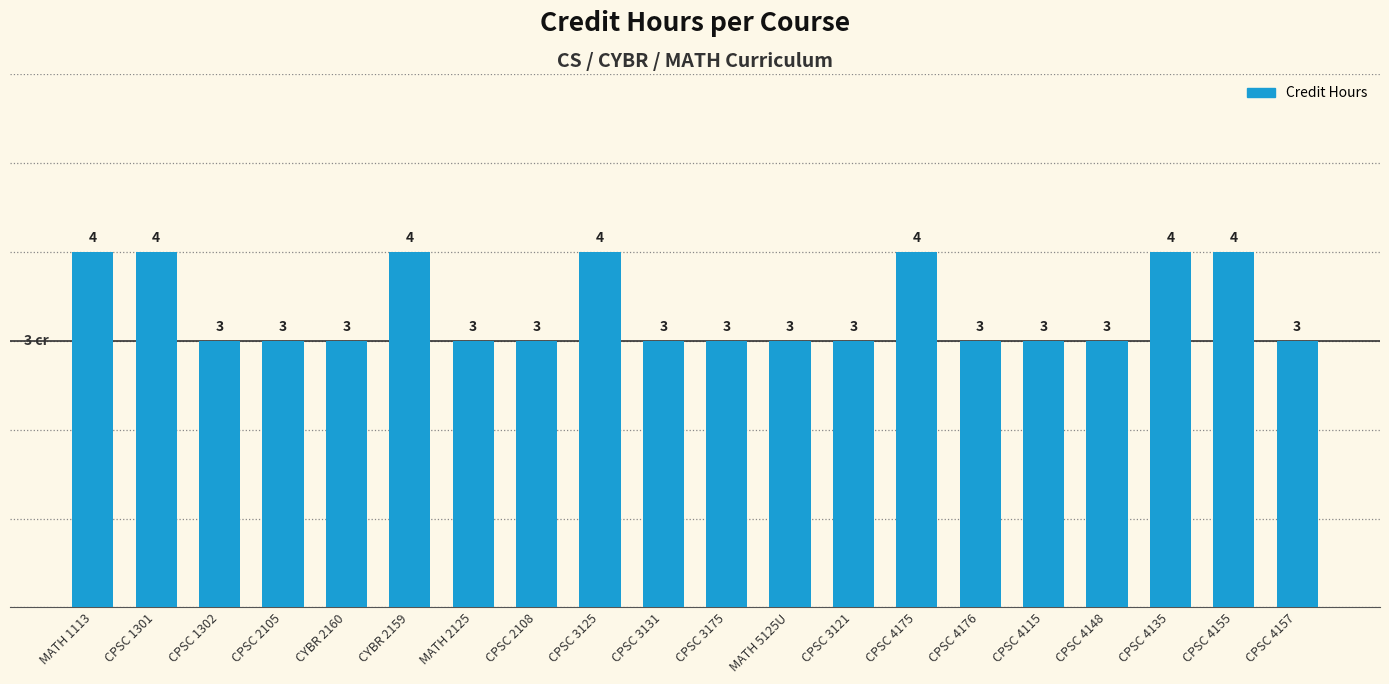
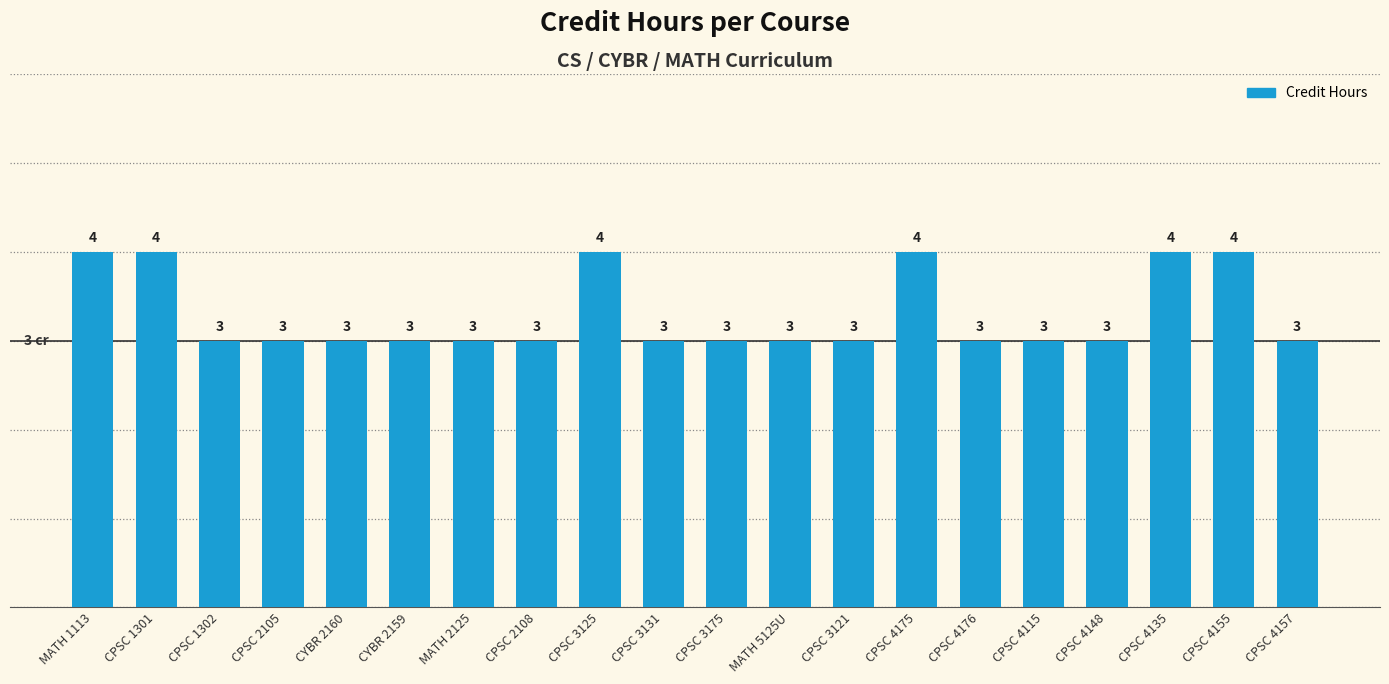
CYBR 2159: 4 -> 3
